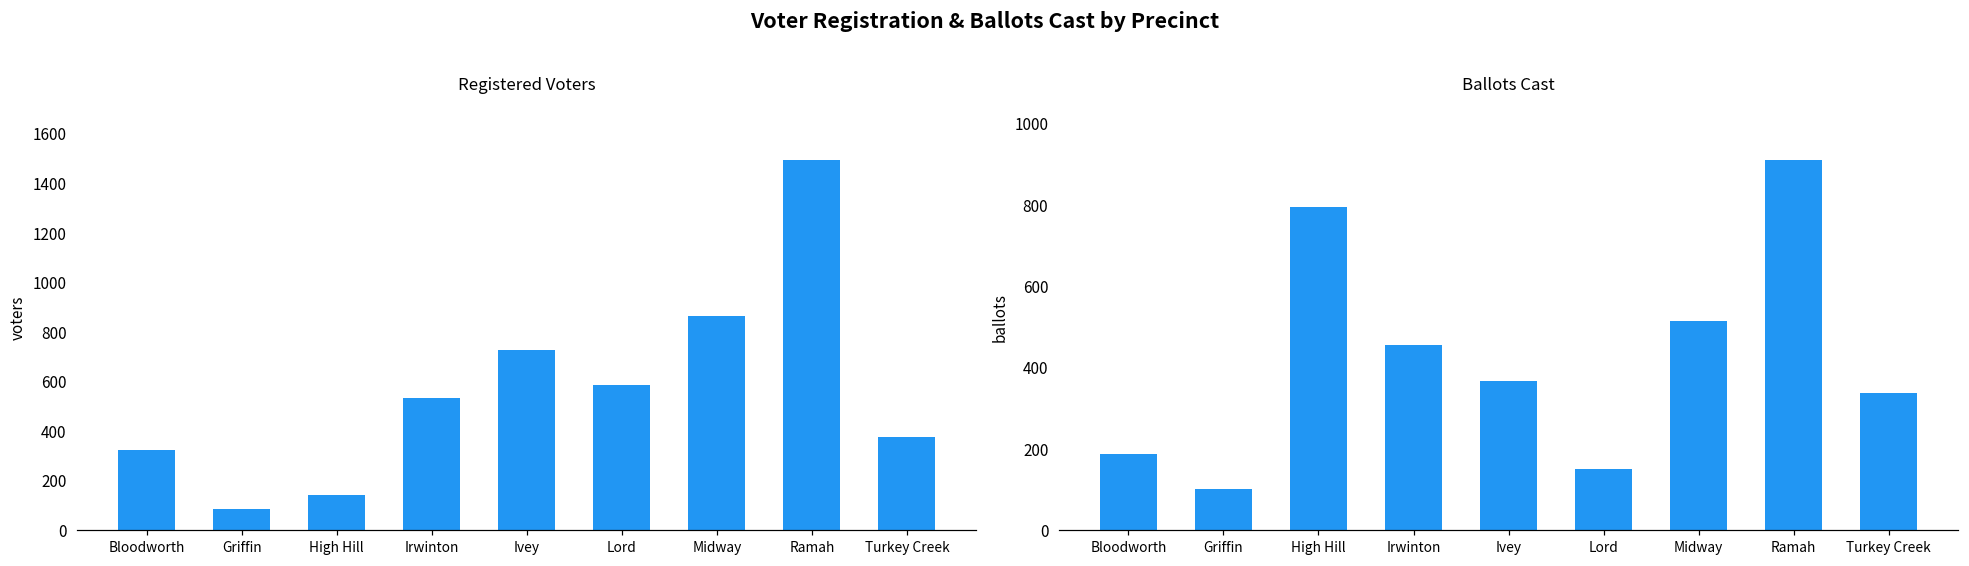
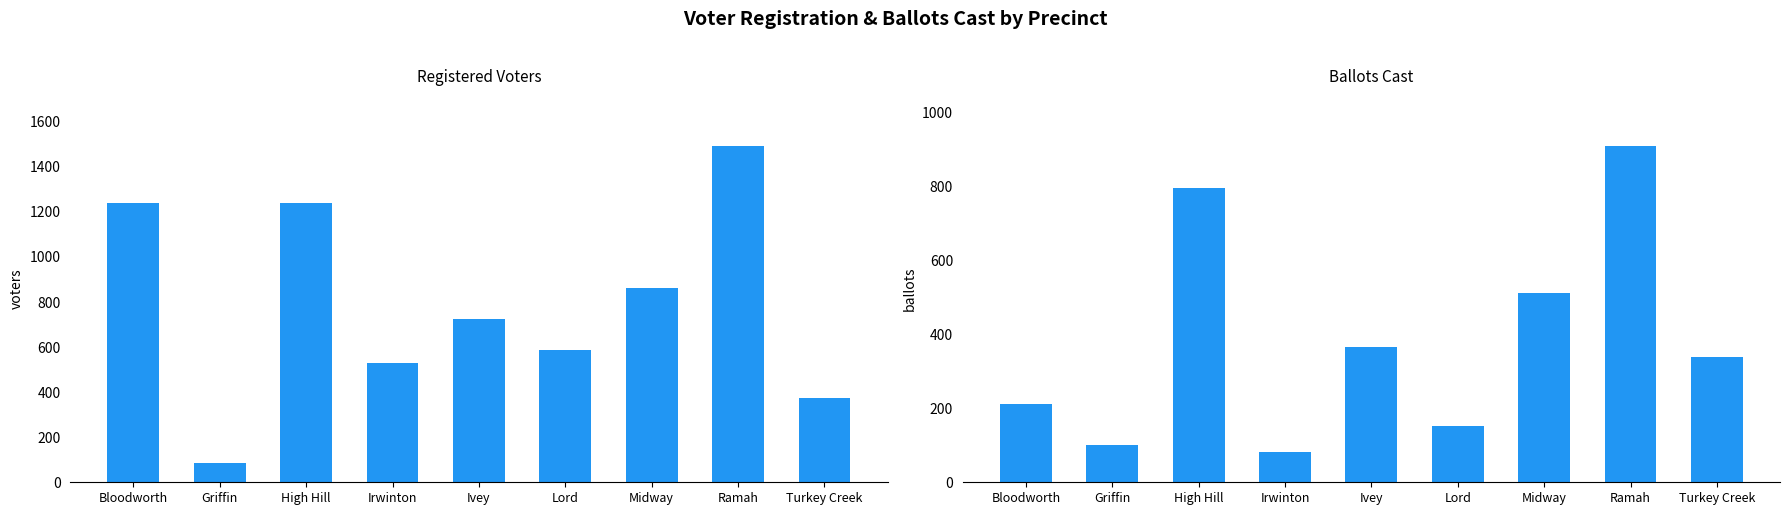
Registered Voters, Bloodworth: 320 -> 1240
Registered Voters, High Hill: 140 -> 1240
Ballots Cast, Bloodworth: 190 -> 210
Ballots Cast, Irwinton: 450 -> 80
